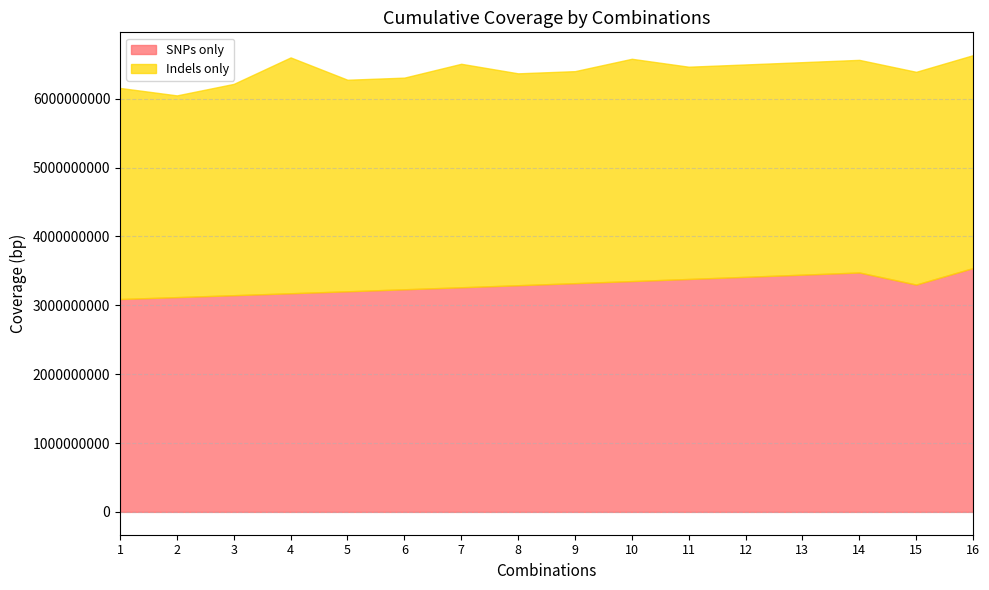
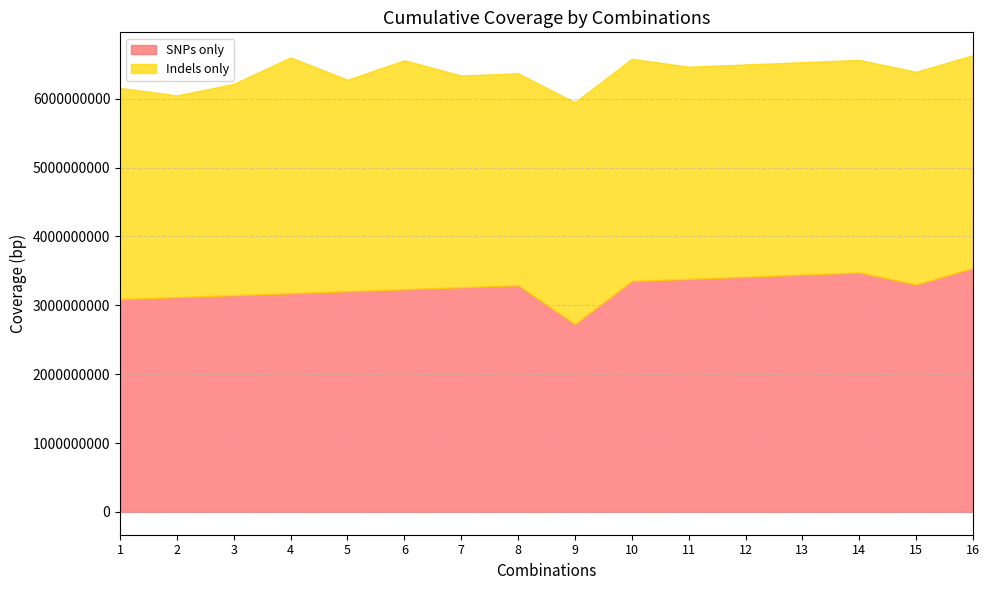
Indels only, 6: 3100000000 -> 3300000000
Indels only, 7: 3200000000 -> 3100000000
SNPs only, 9: 3300000000 -> 2700000000
Indels only, 9: 3100000000 -> 3200000000
